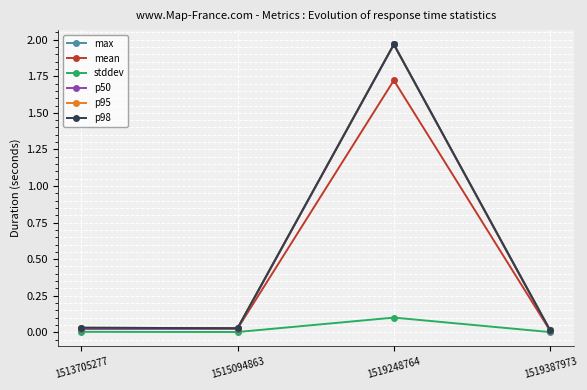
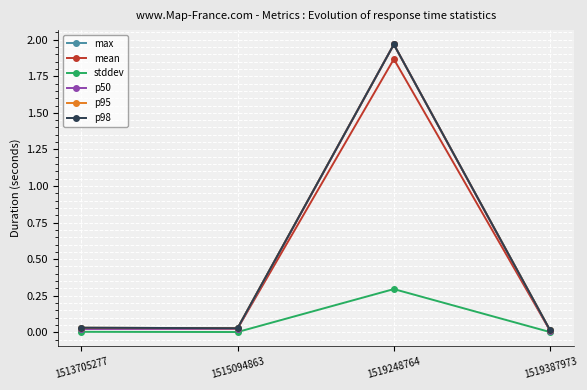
mean, 1519248764: 1.72 -> 1.87
stddev, 1519248764: 0.10 -> 0.30
